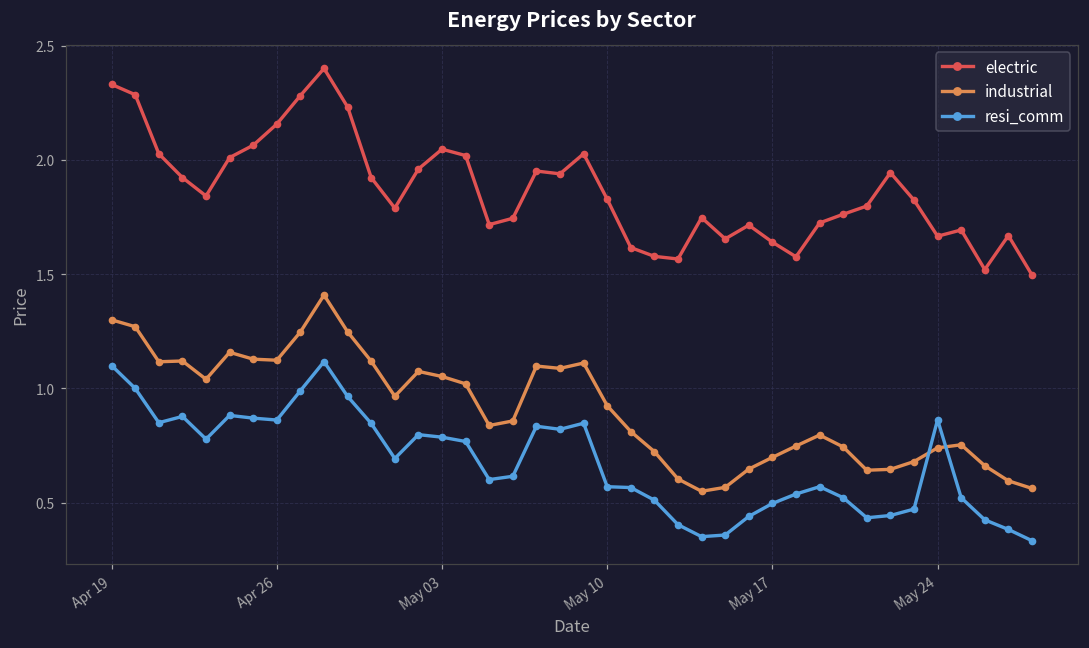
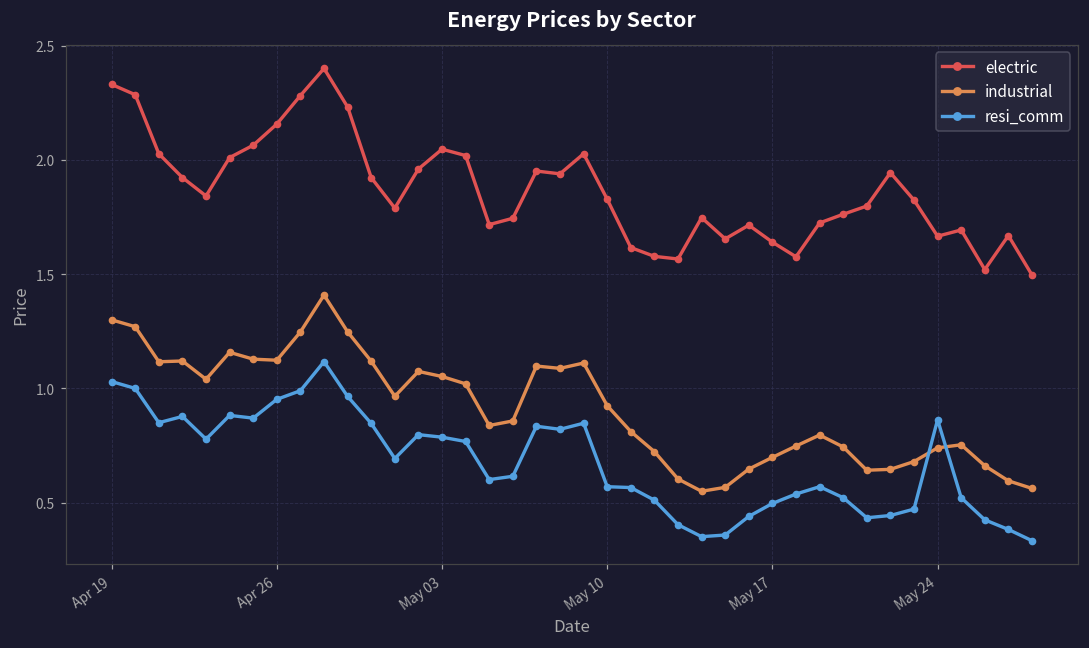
resi_comm, Apr 19: 1.10 -> 1.03
resi_comm, Apr 26: 0.86 -> 0.95
